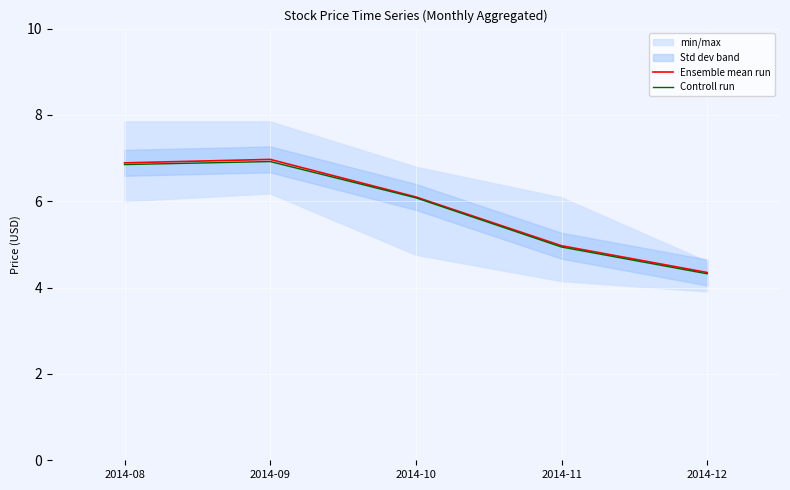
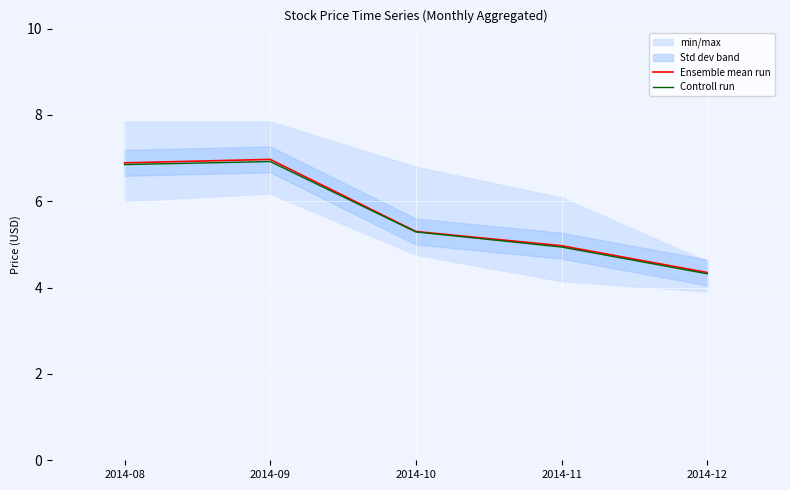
Ensemble mean run, 2014-10: 6.1 -> 5.3
Controll run, 2014-10: 6.1 -> 5.3
